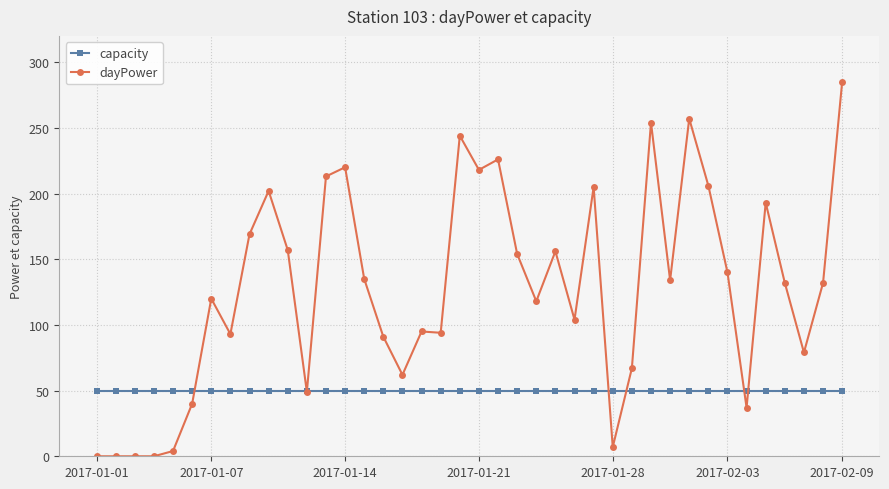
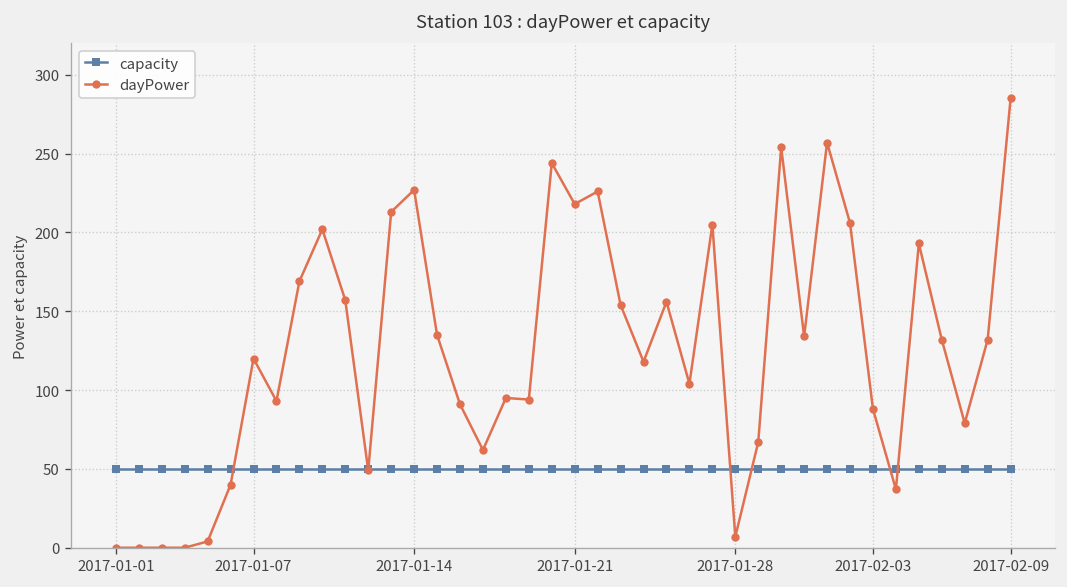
dayPower, 2017-01-14: 220 -> 227
dayPower, 2017-02-03: 140 -> 88
